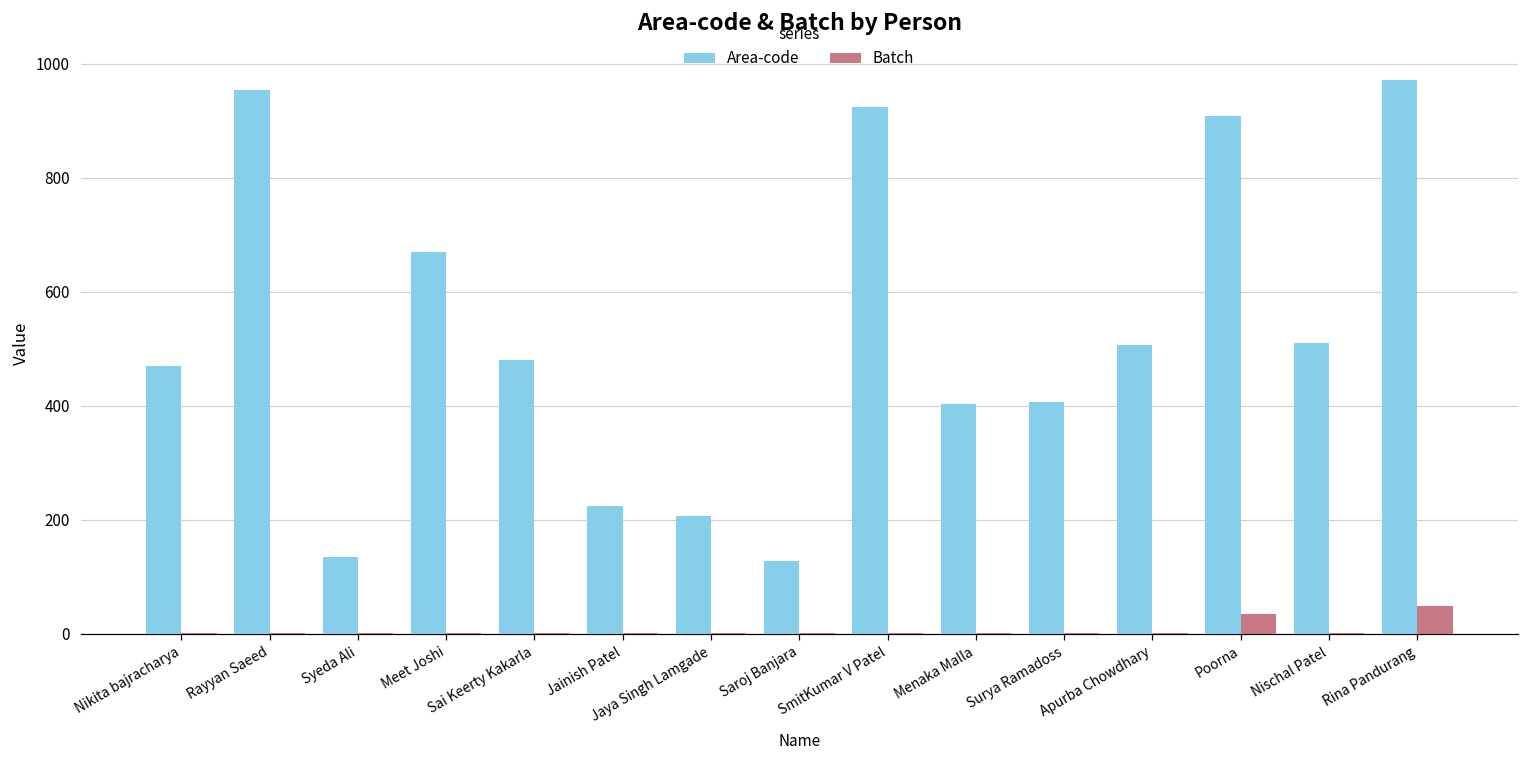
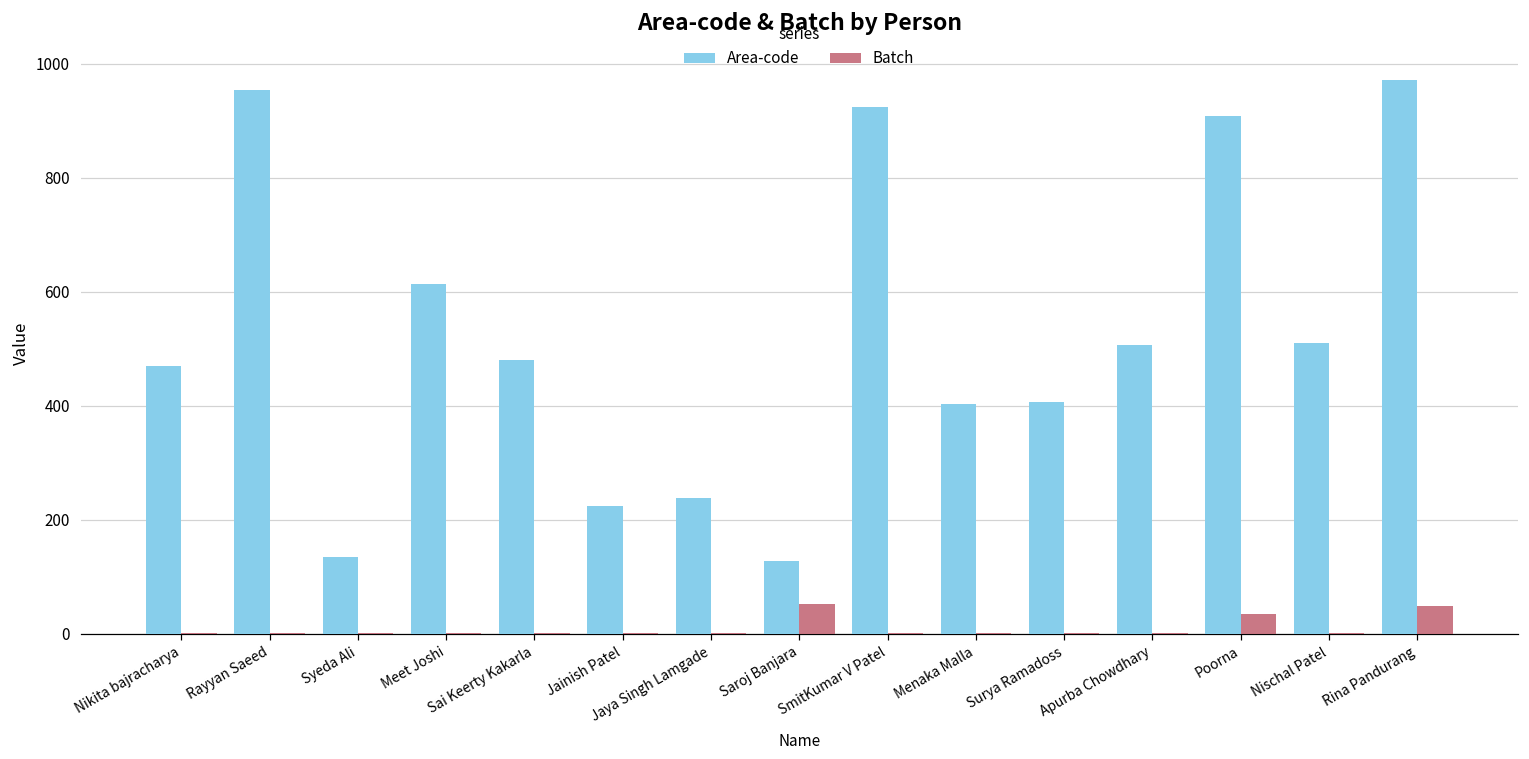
Area-code, Meet Joshi: 670 -> 610
Area-code, Jaya Singh Lamgade: 210 -> 240
Batch, Saroj Banjara: 0 -> 50
